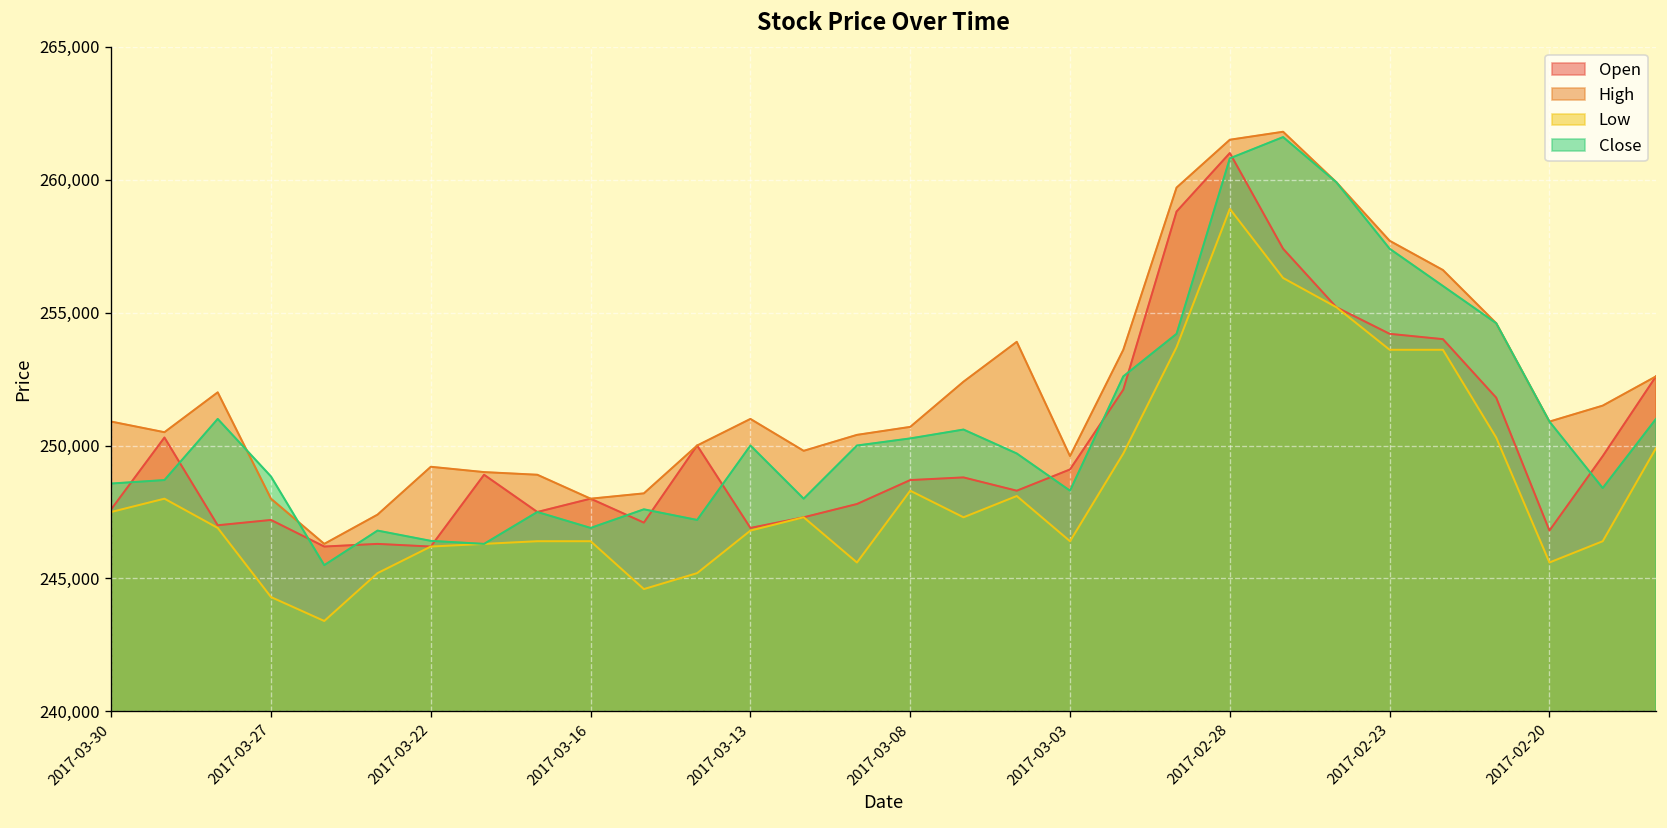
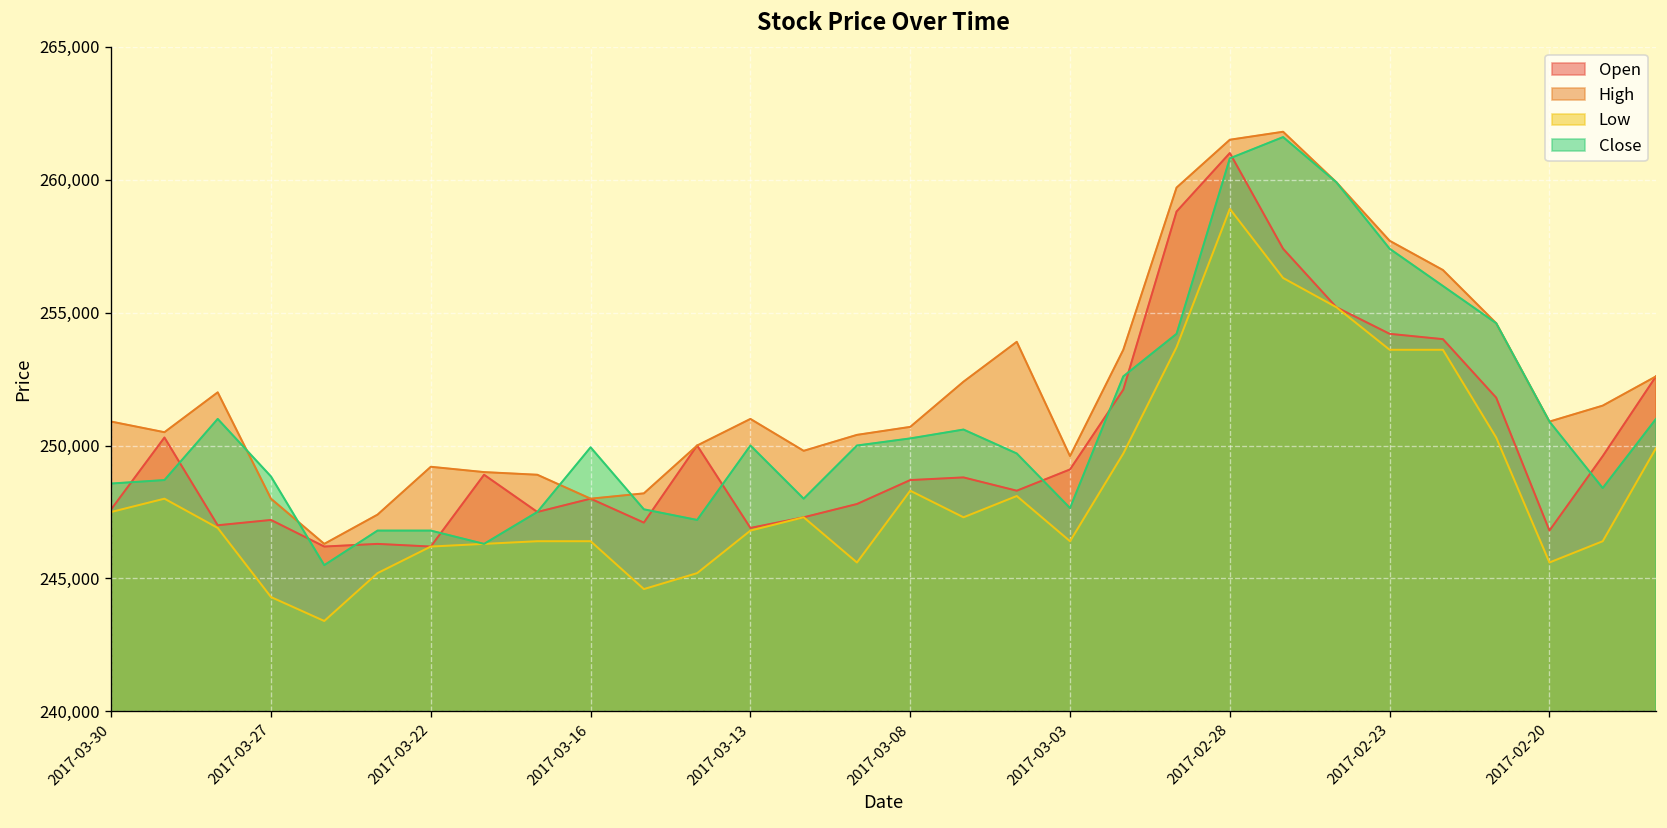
Close, 2017-03-22: 246,400 -> 246,800
Close, 2017-03-16: 246,900 -> 249,900
Close, 2017-03-03: 248,300 -> 247,600
